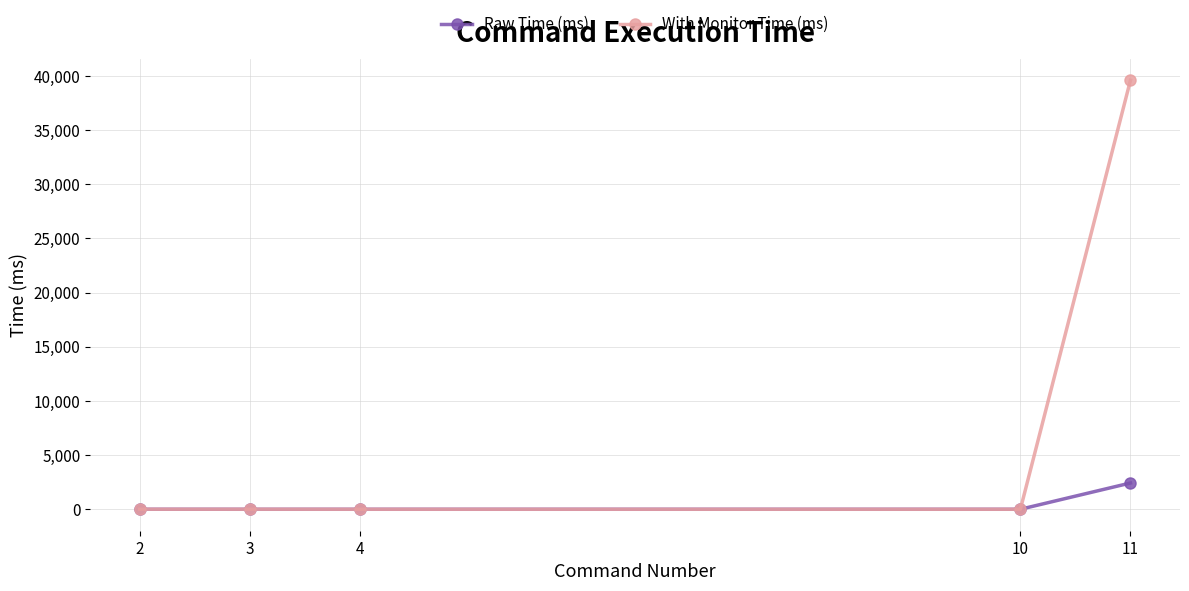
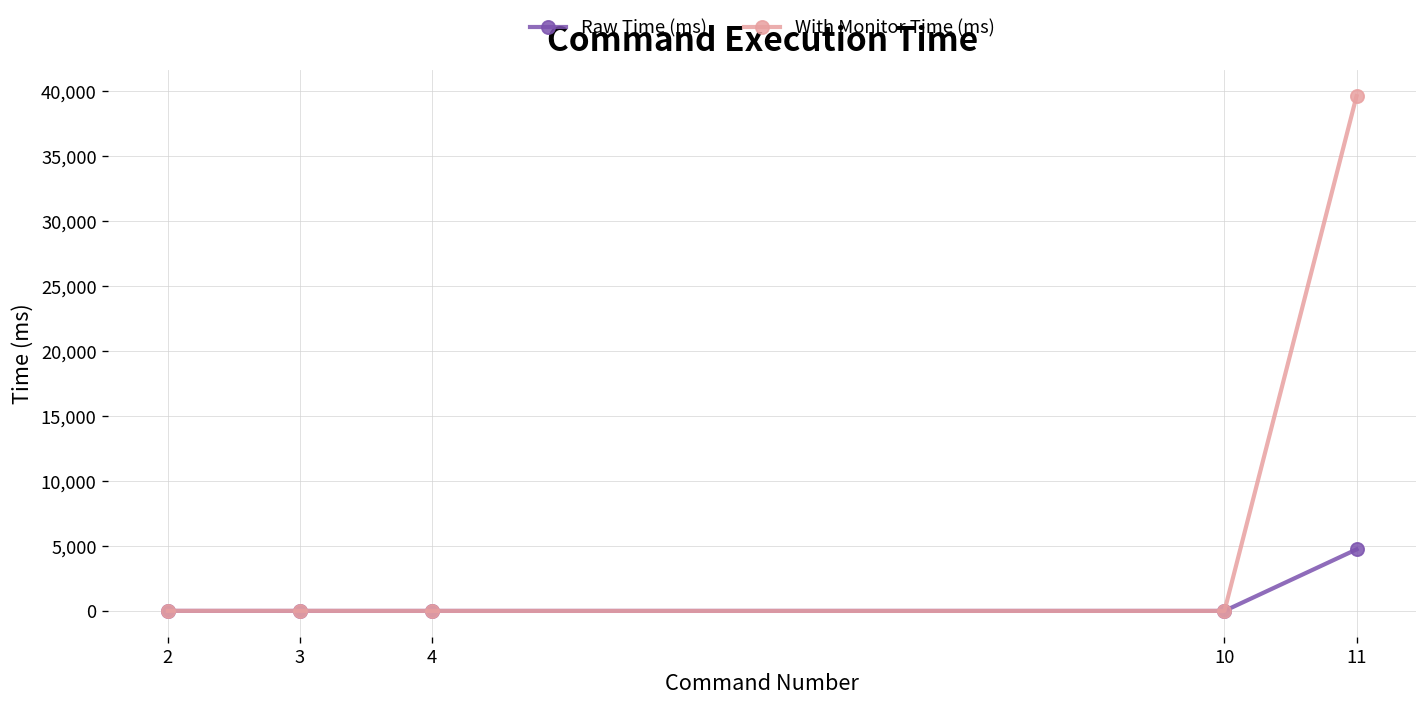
Raw Time (ms), 11: 2,400 -> 4,700
